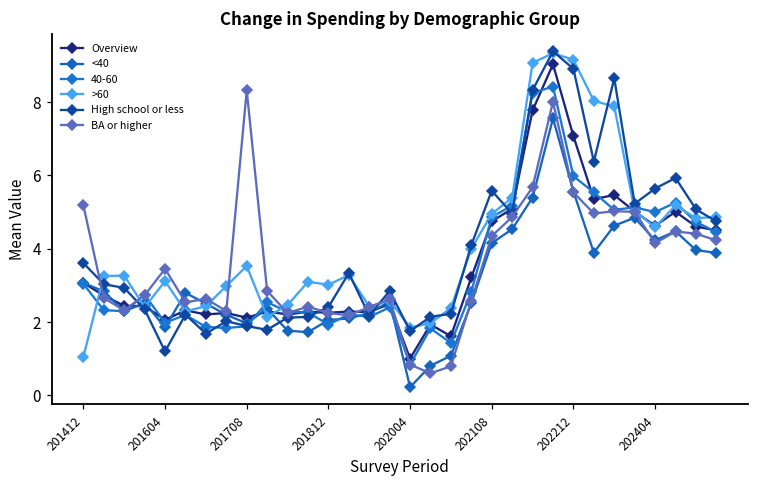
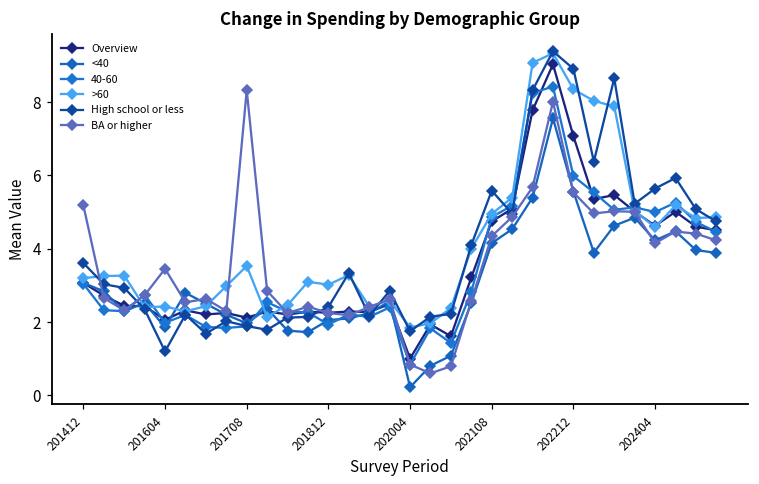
>60, 201412: 1.0 -> 3.2
>60, 201604: 3.1 -> 2.4
>60, 202212: 9.2 -> 8.3
